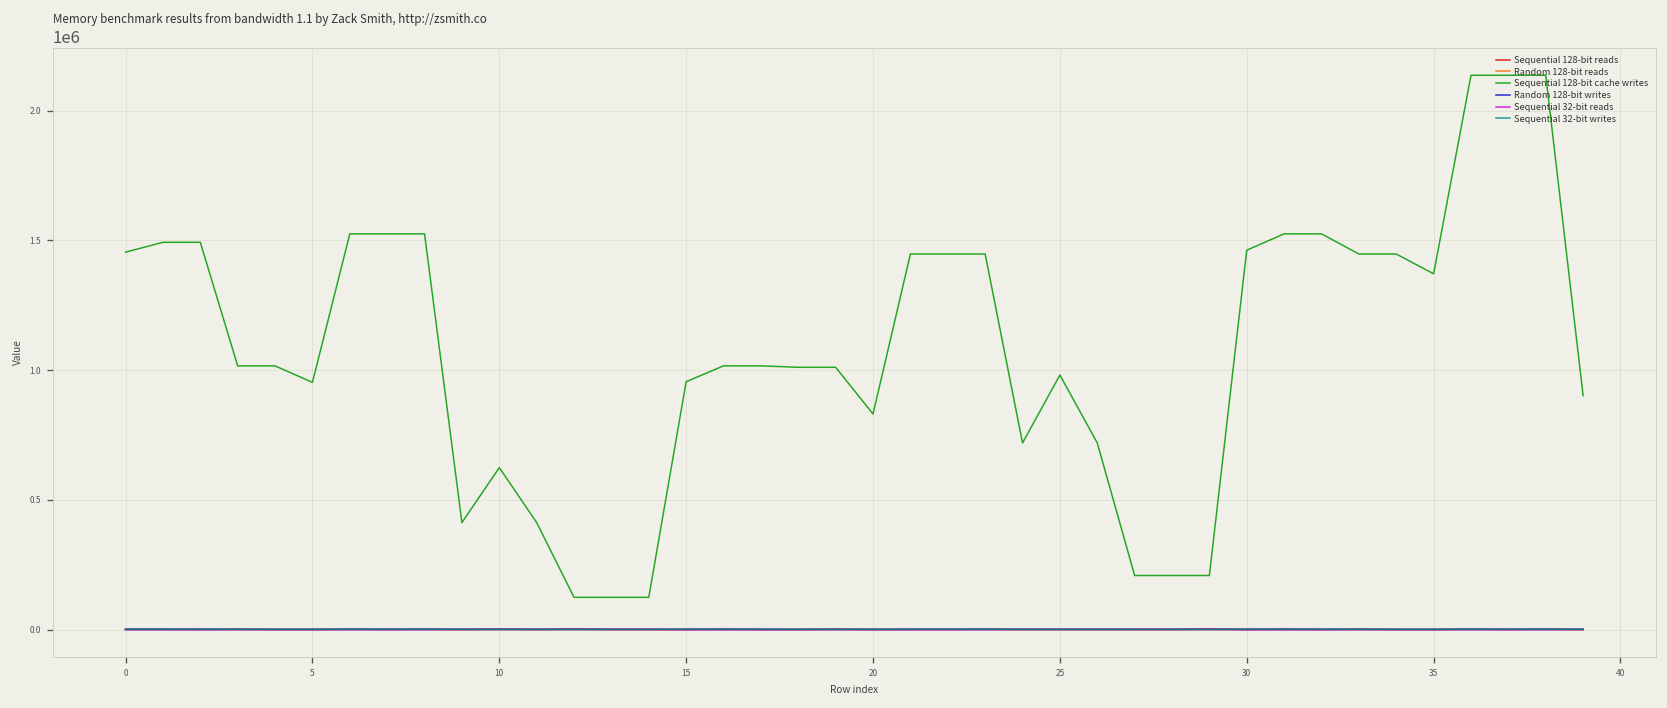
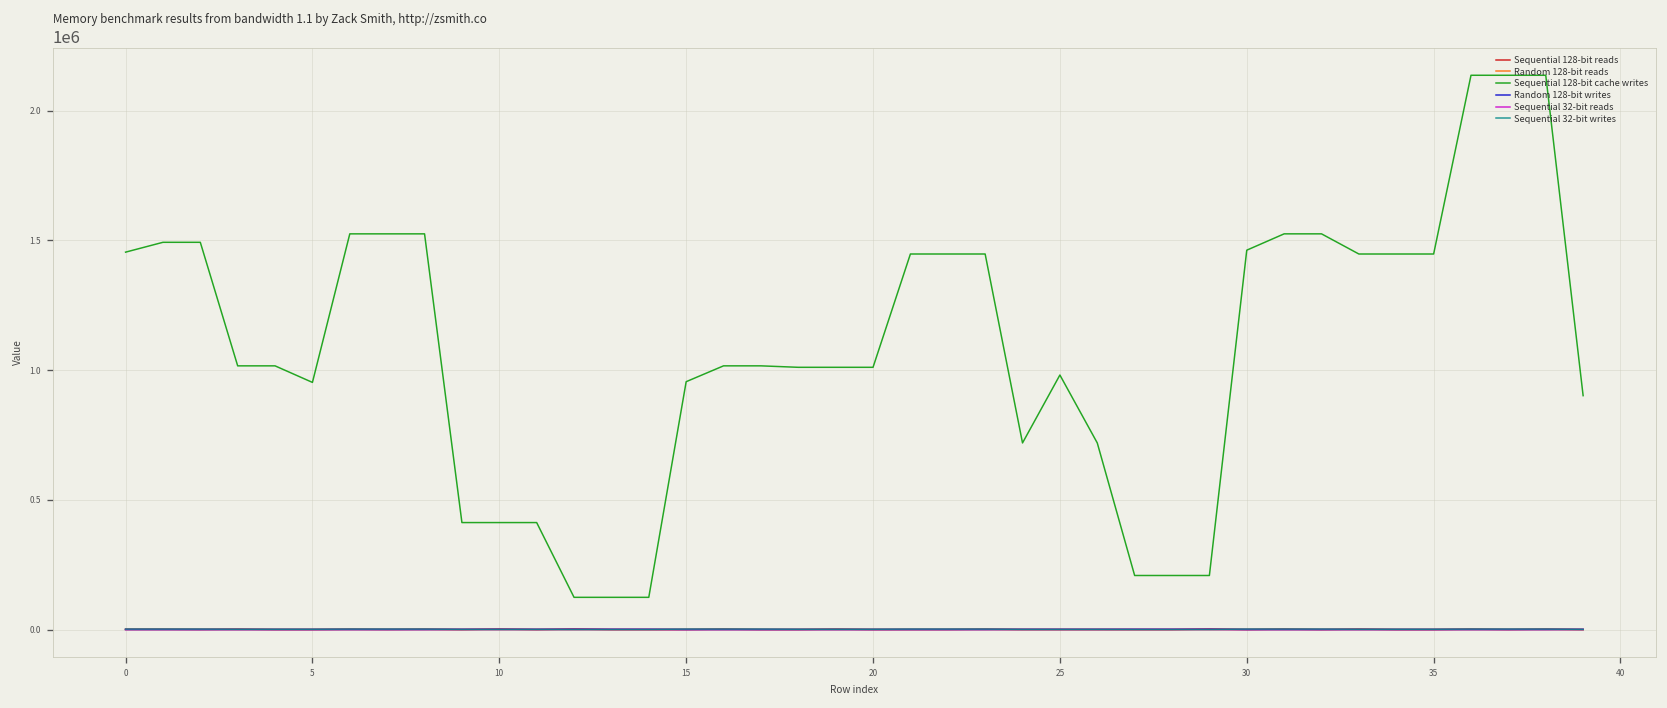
Sequential 128-bit cache writes, 10: 620000 -> 410000
Sequential 128-bit cache writes, 20: 830000 -> 1010000
Sequential 128-bit cache writes, 35: 1370000 -> 1450000
